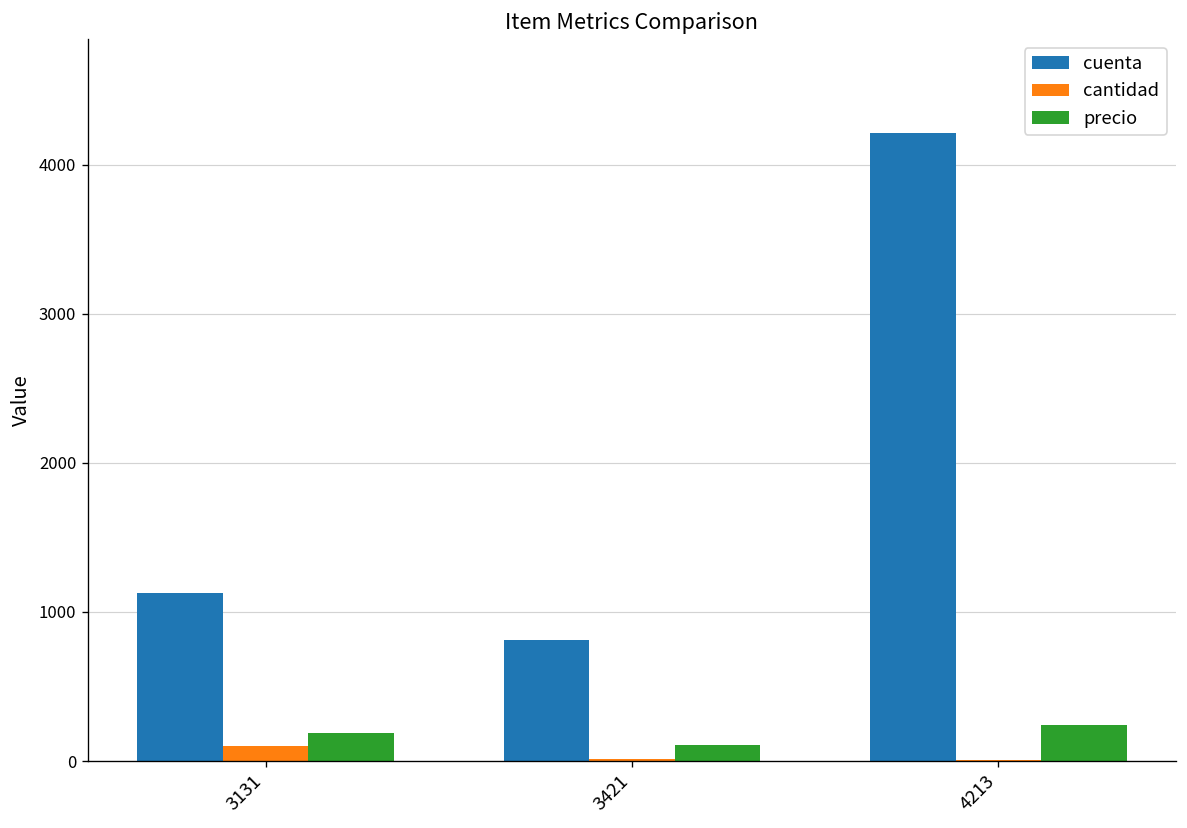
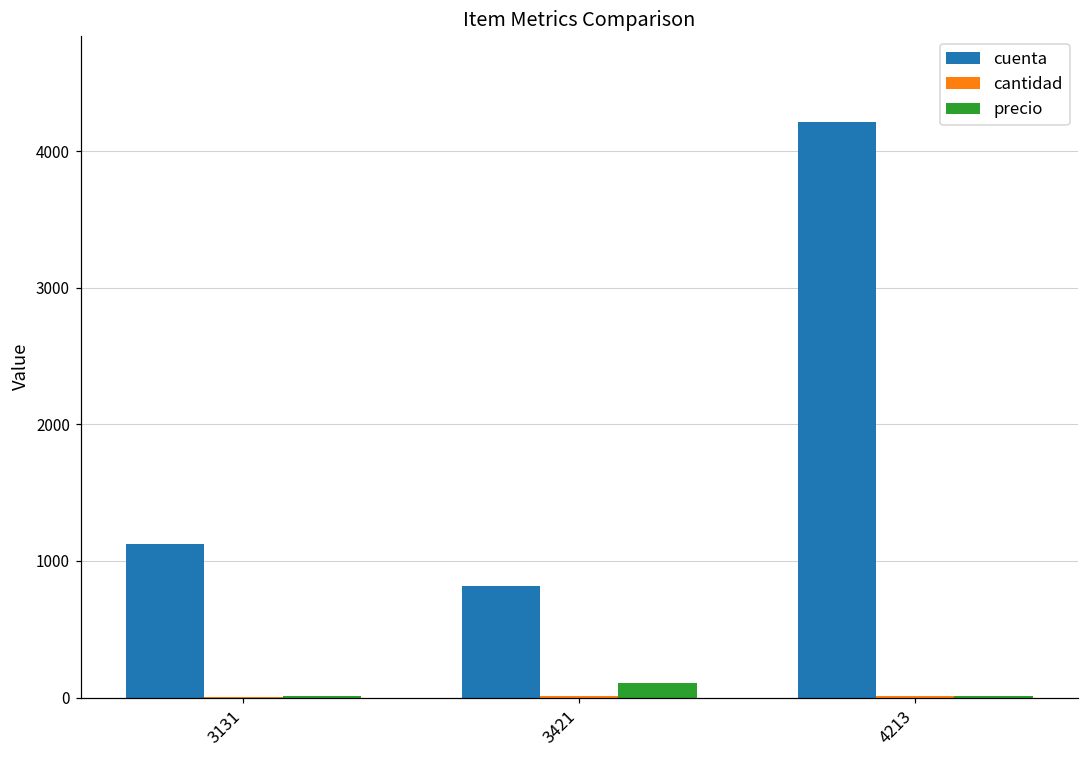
cantidad, 3131: 100 -> 0
precio, 3131: 190 -> 10
precio, 4213: 240 -> 10
